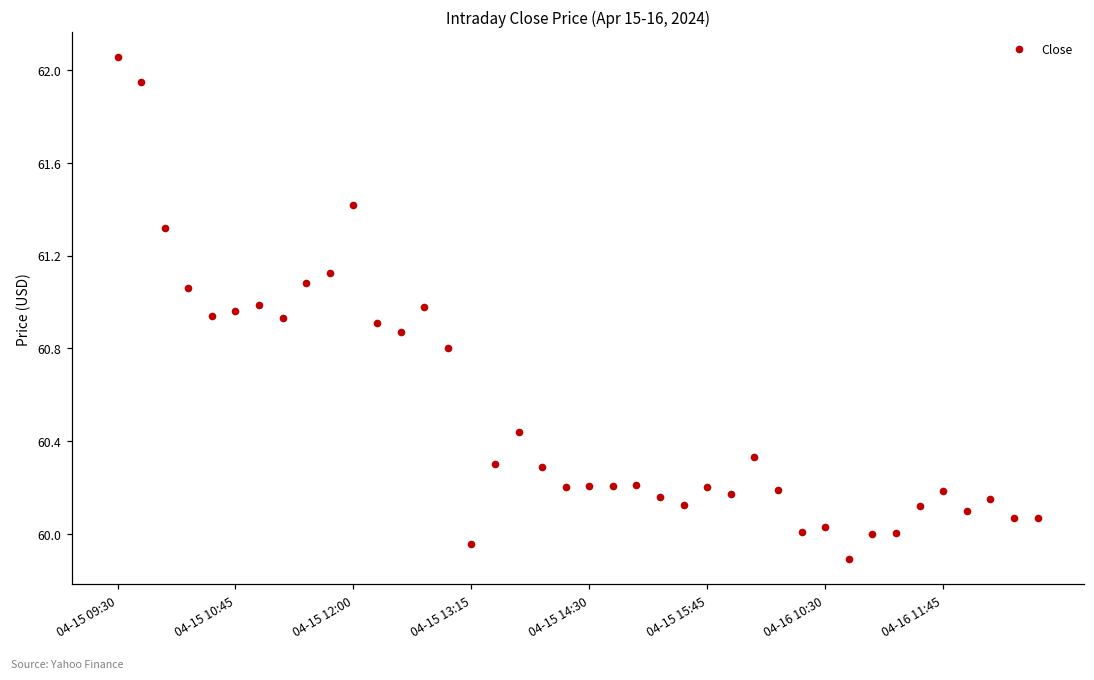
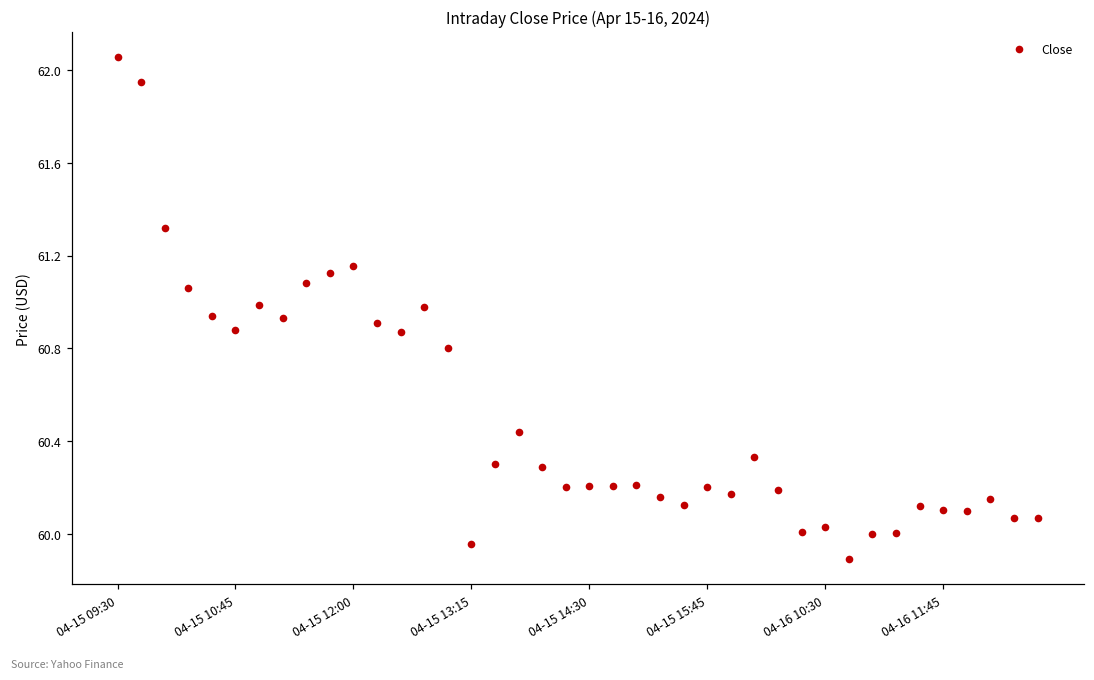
04-15 10:45: 60.96 -> 60.88
04-15 12:00: 61.42 -> 61.16
04-16 11:45: 60.19 -> 60.11
